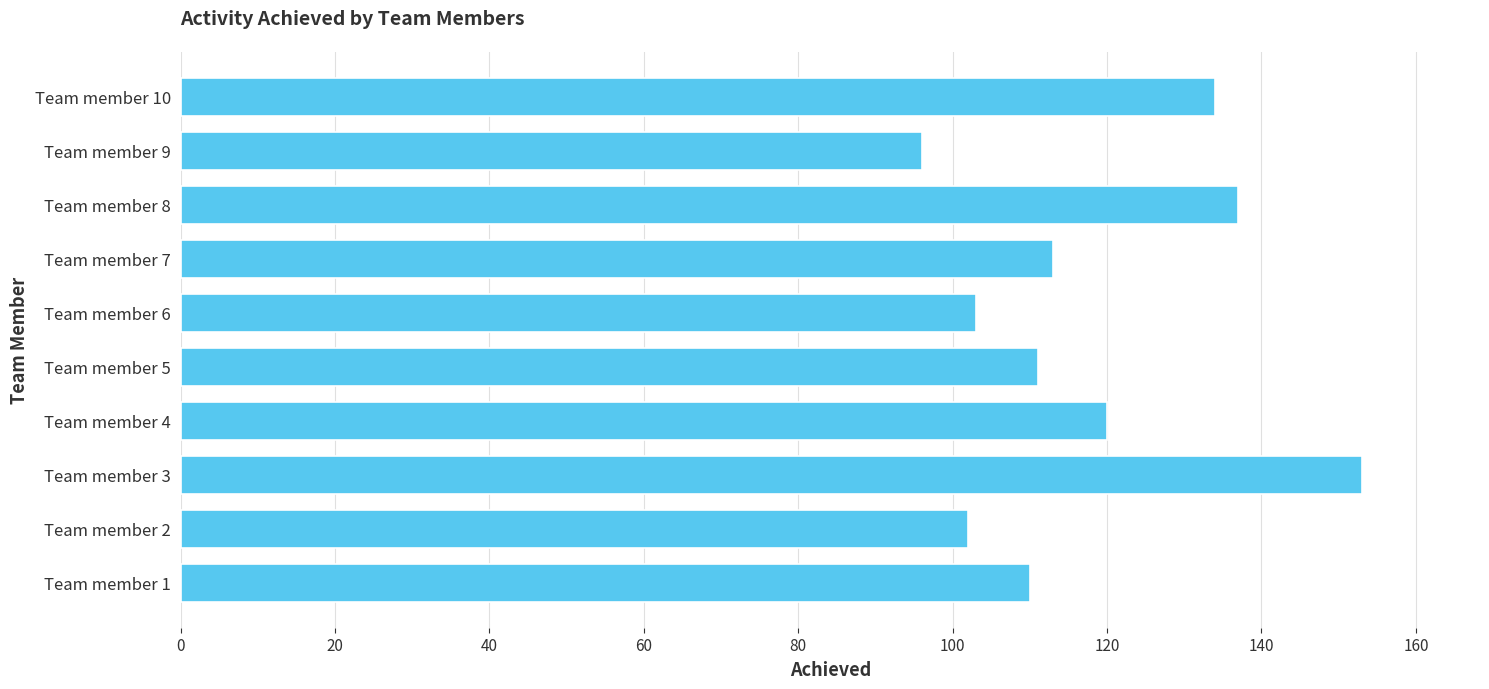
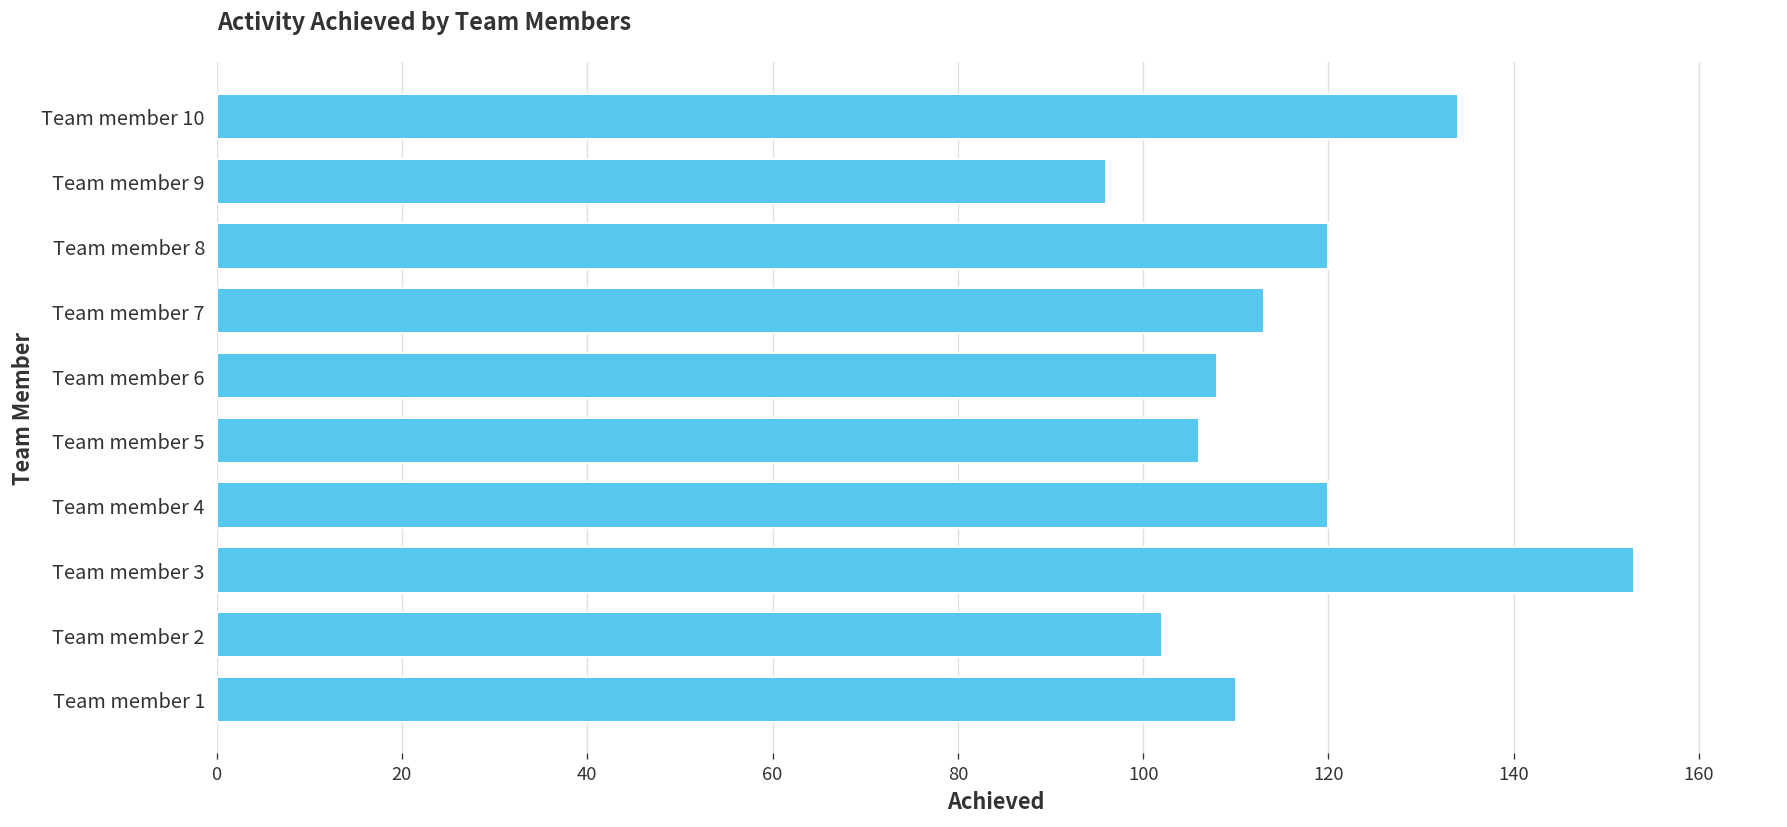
Team member 8: 137 -> 120
Team member 6: 103 -> 108
Team member 5: 111 -> 106
